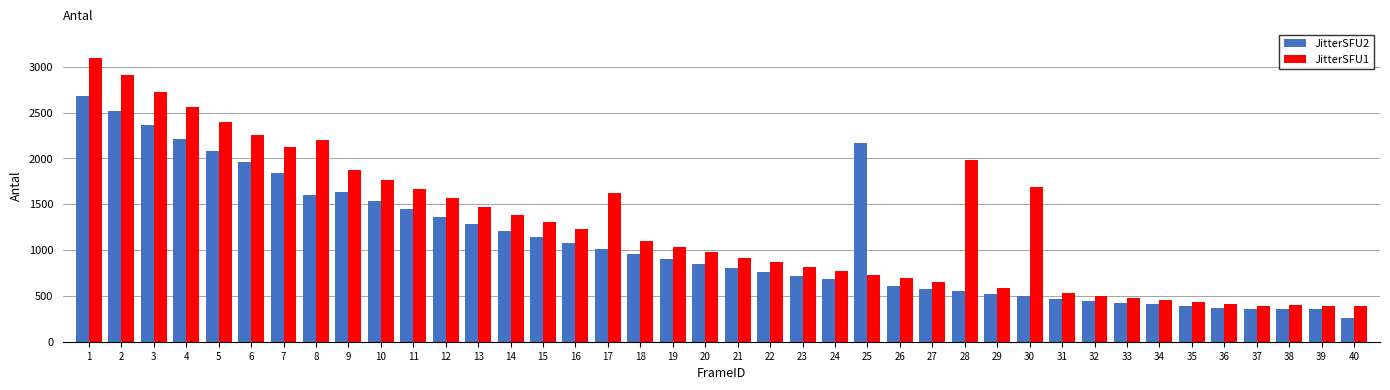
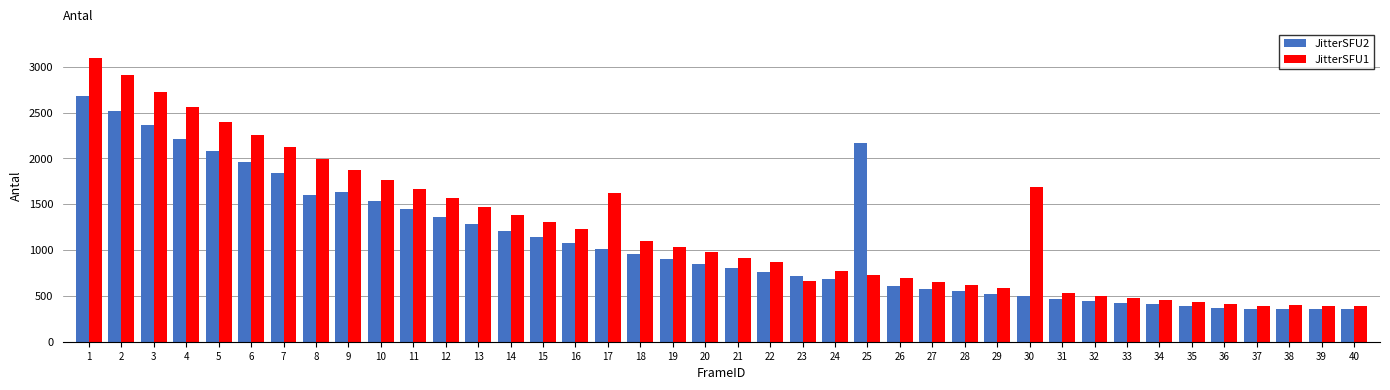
JitterSFU1, 8: 2200 -> 2000
JitterSFU1, 23: 800 -> 700
JitterSFU1, 28: 2000 -> 600
JitterSFU2, 40: 300 -> 400
